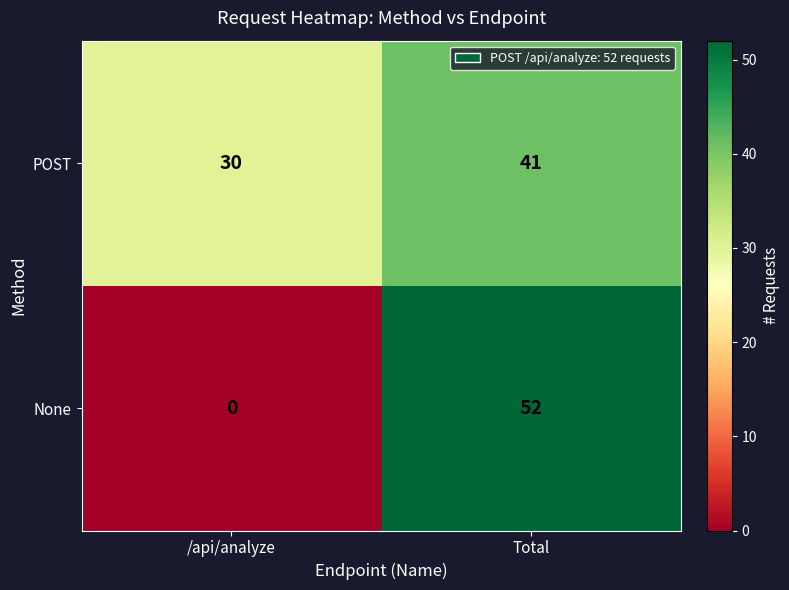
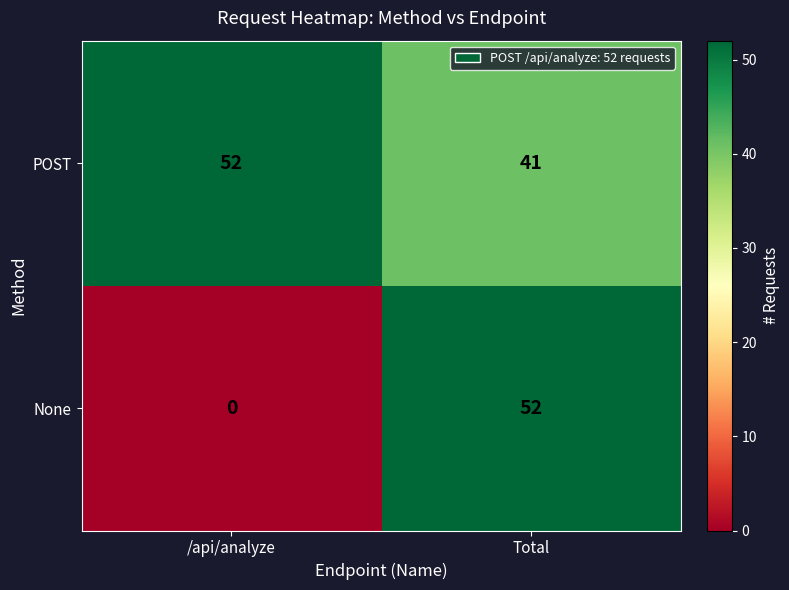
POST, /api/analyze: 30 -> 52
